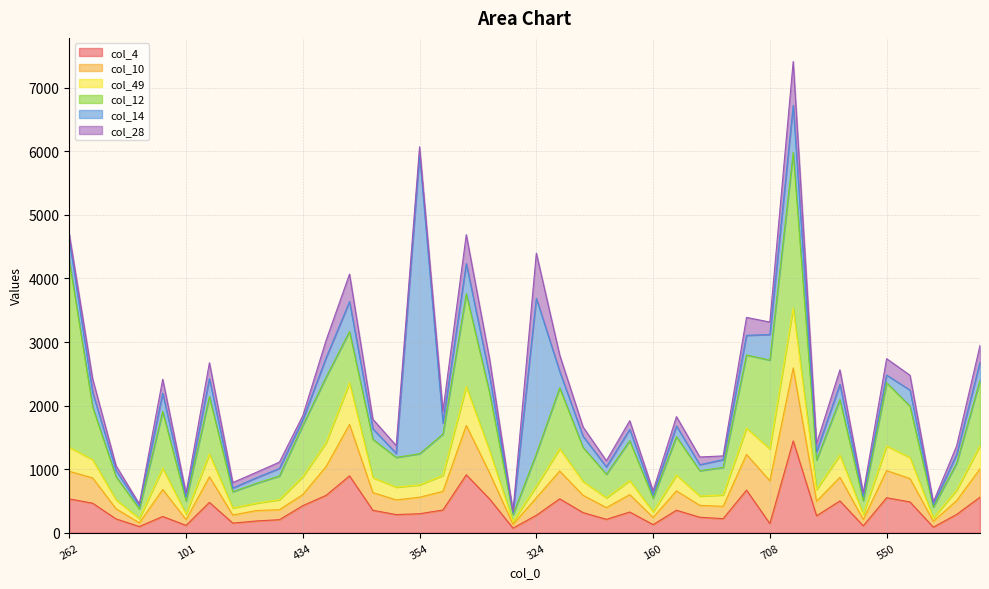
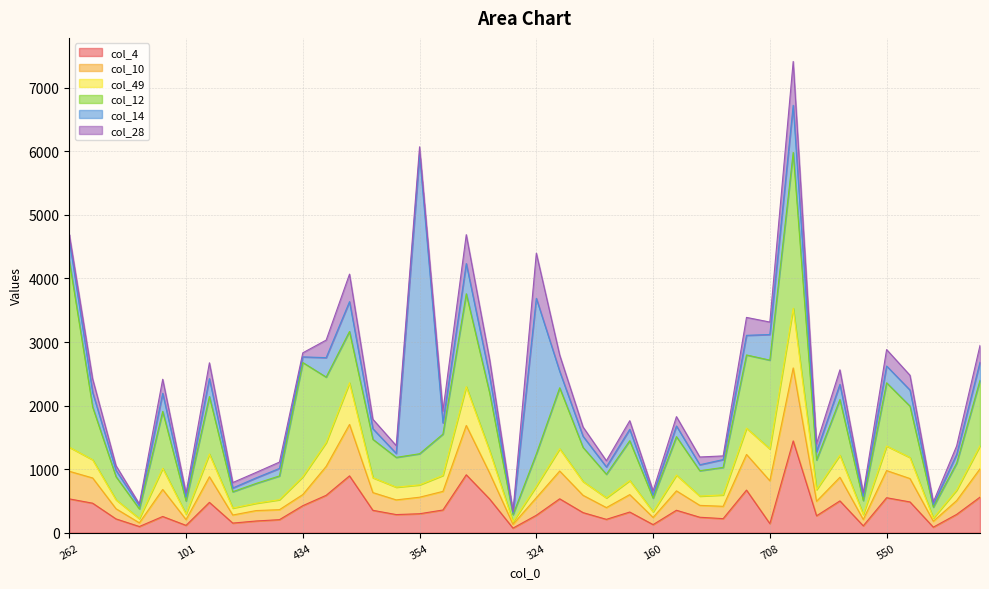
col_12, 434: 800 -> 1800
col_14, 550: 100 -> 300
